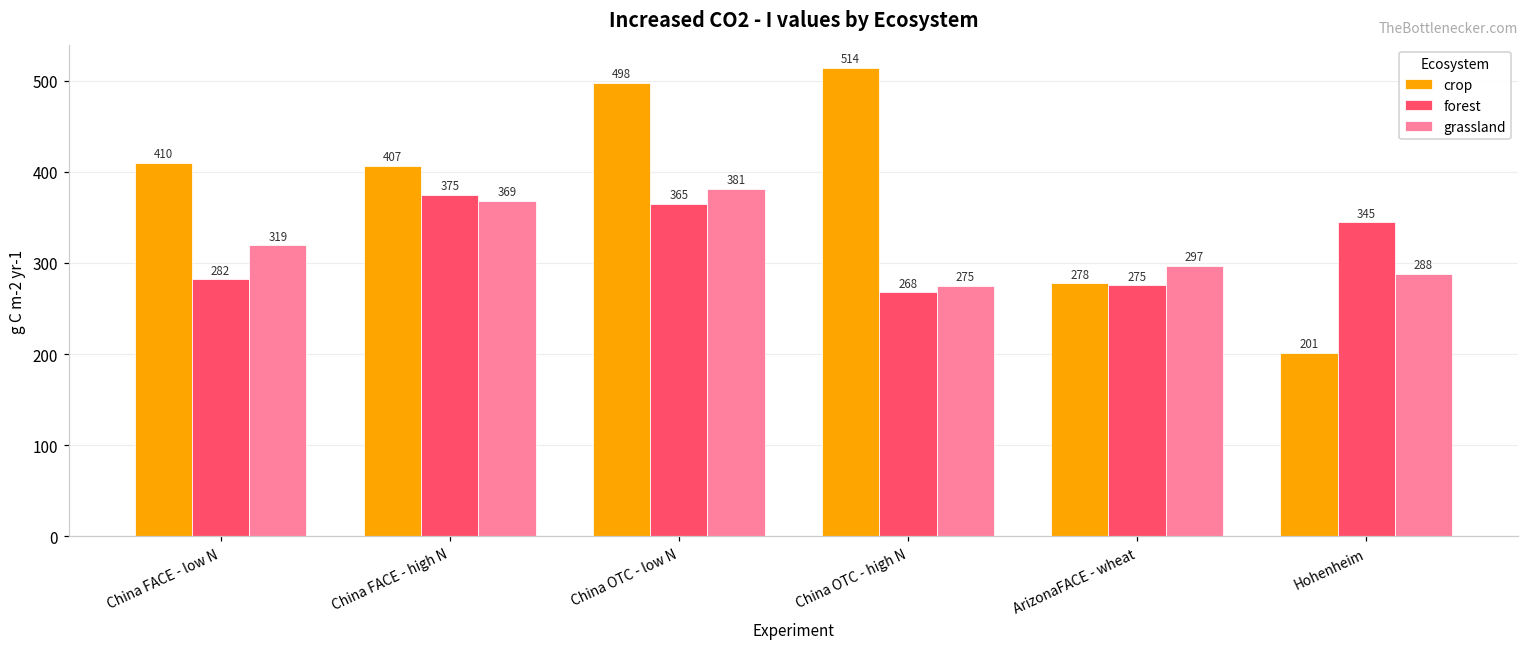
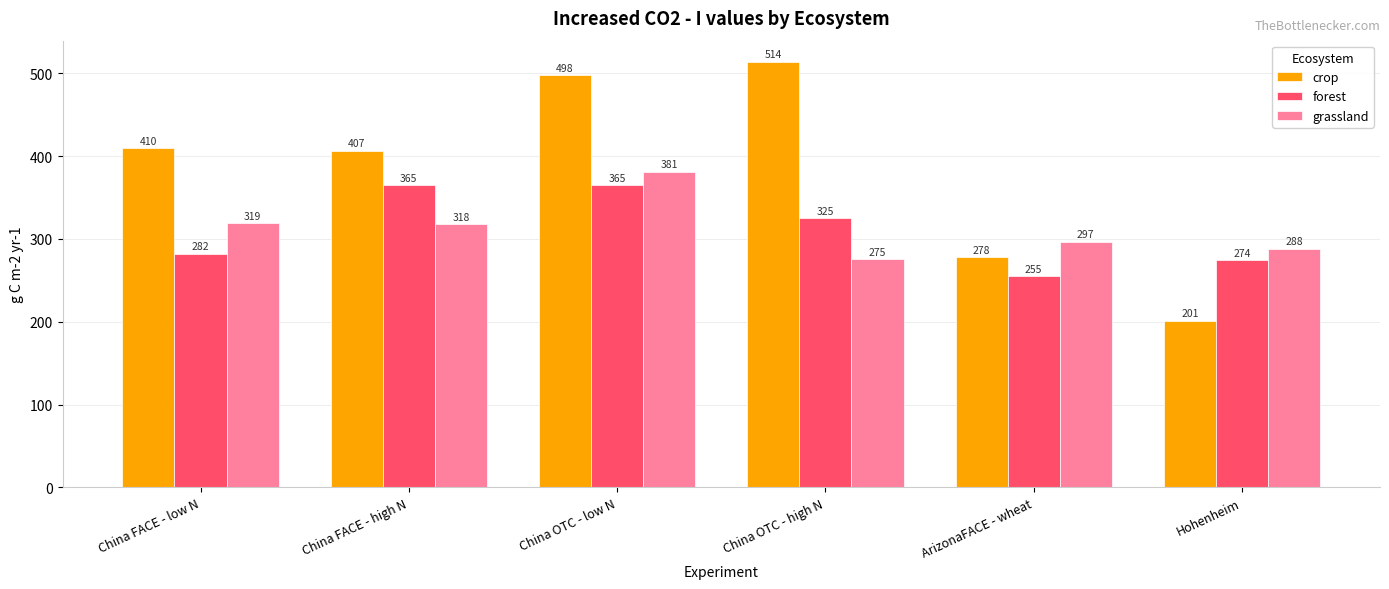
forest, China FACE - high N: 375 -> 365
grassland, China FACE - high N: 369 -> 318
forest, China OTC - high N: 268 -> 325
forest, ArizonaFACE - wheat: 275 -> 255
forest, Hohenheim: 345 -> 274
